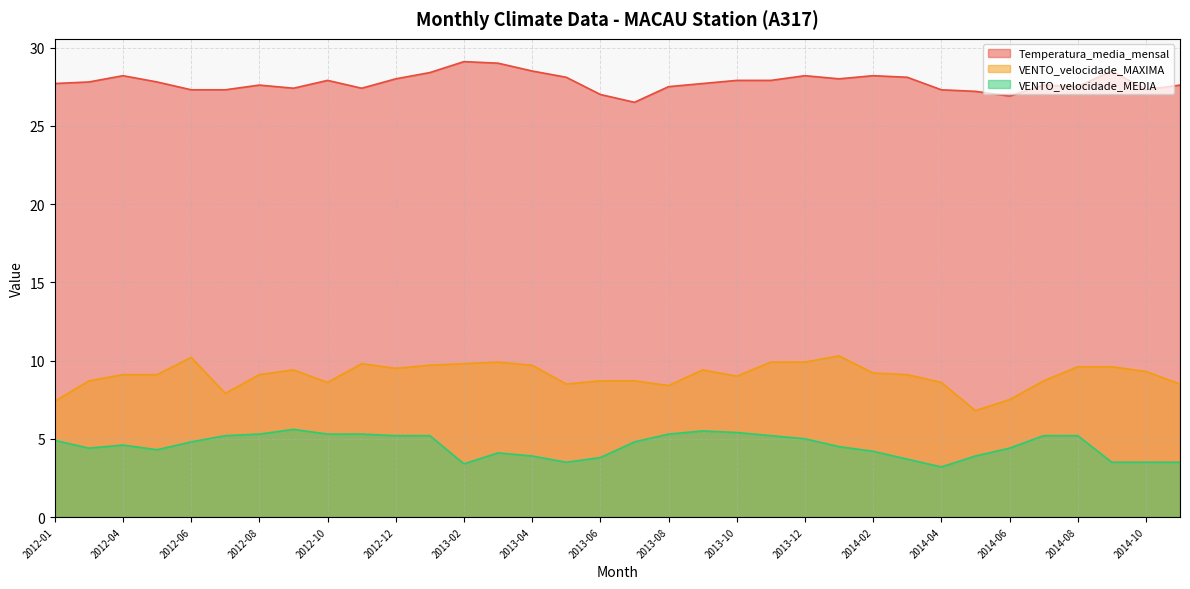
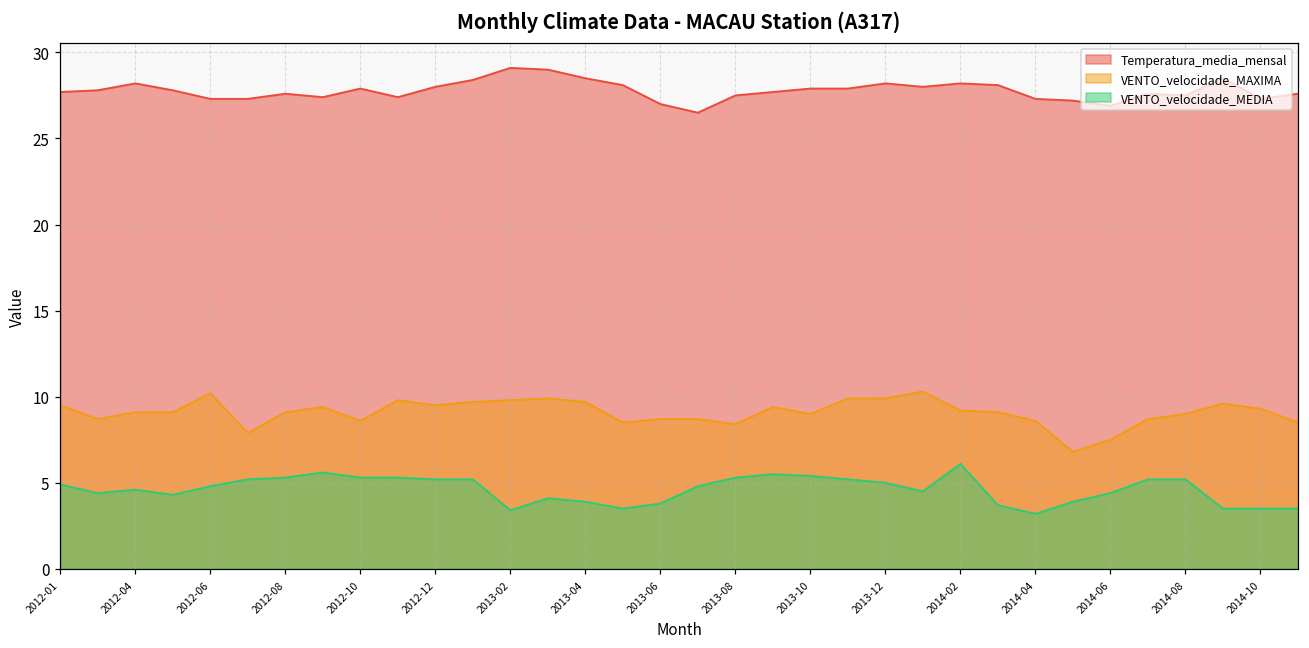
VENTO_velocidade_MAXIMA, 2012-01: 7.4 -> 9.5
VENTO_velocidade_MEDIA, 2014-02: 4.2 -> 6.1
VENTO_velocidade_MAXIMA, 2014-08: 9.6 -> 9.0
